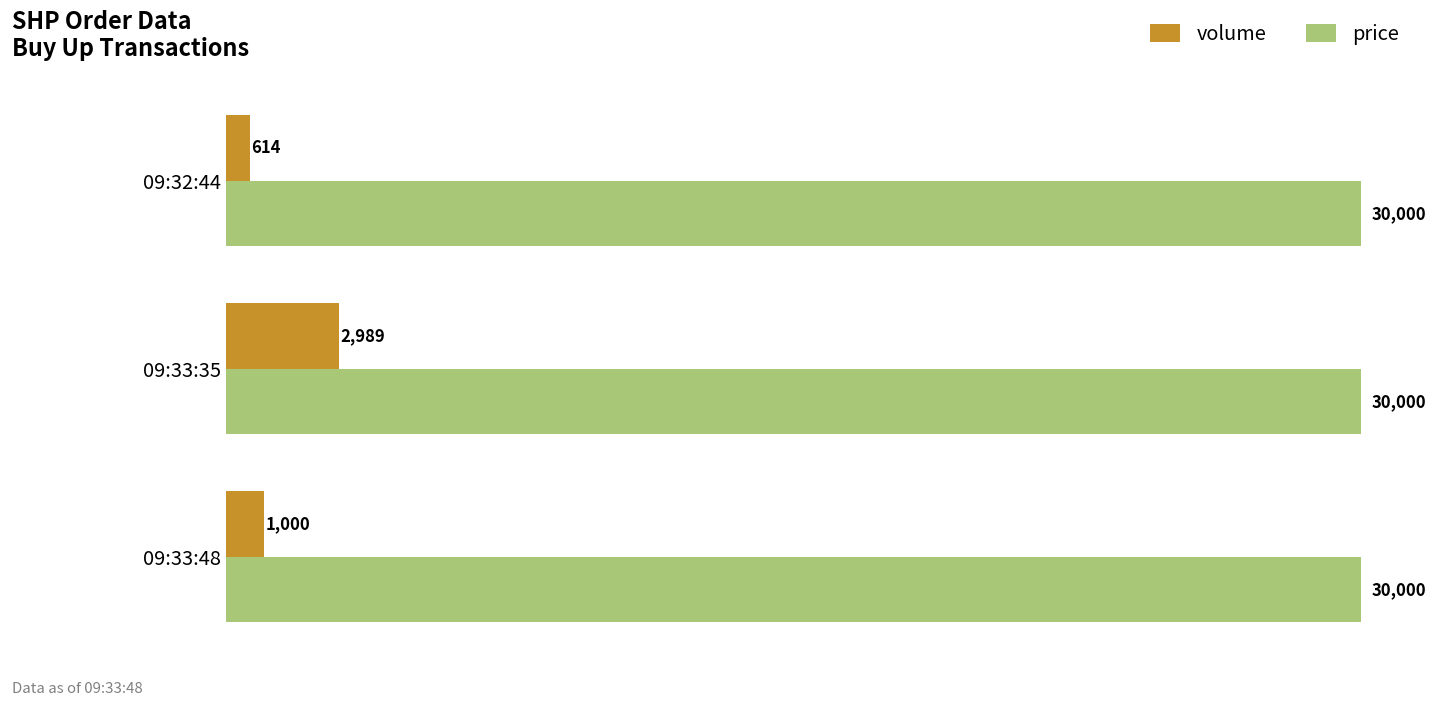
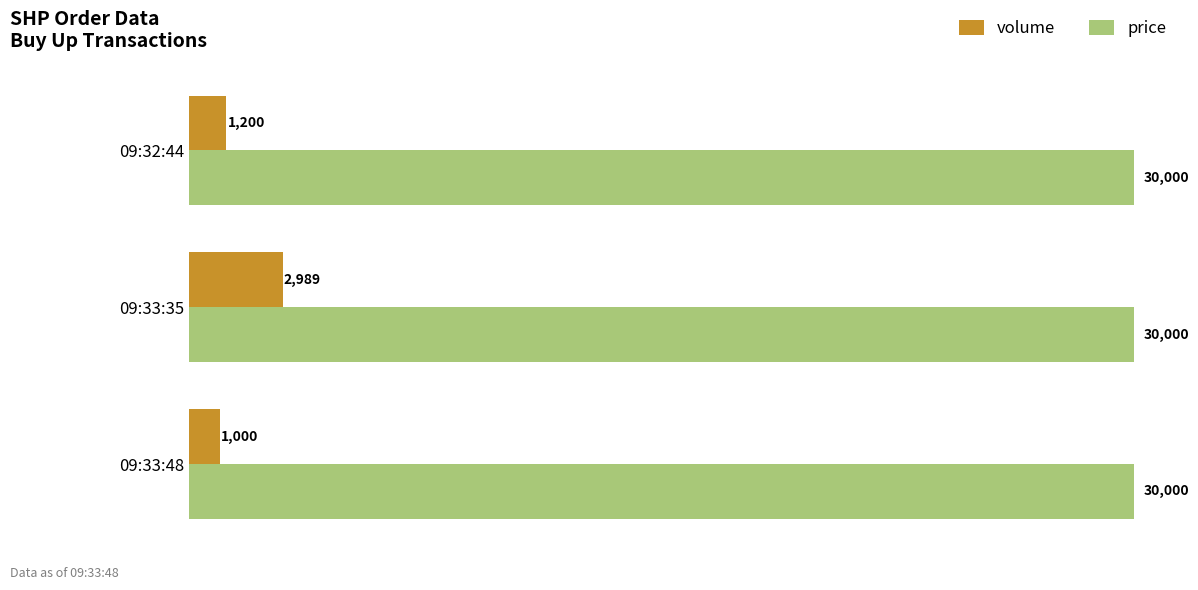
volume, 09:32:44: 614 -> 1,200
